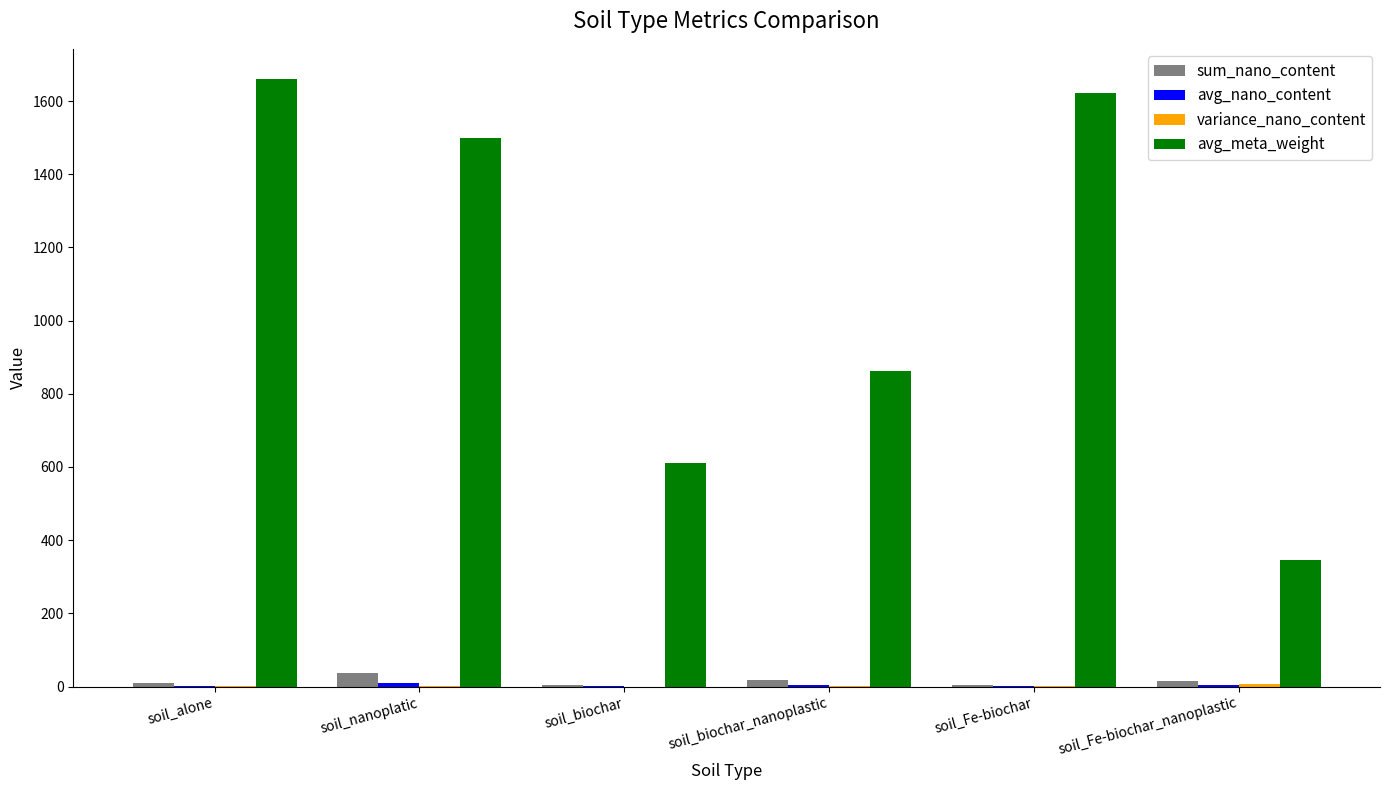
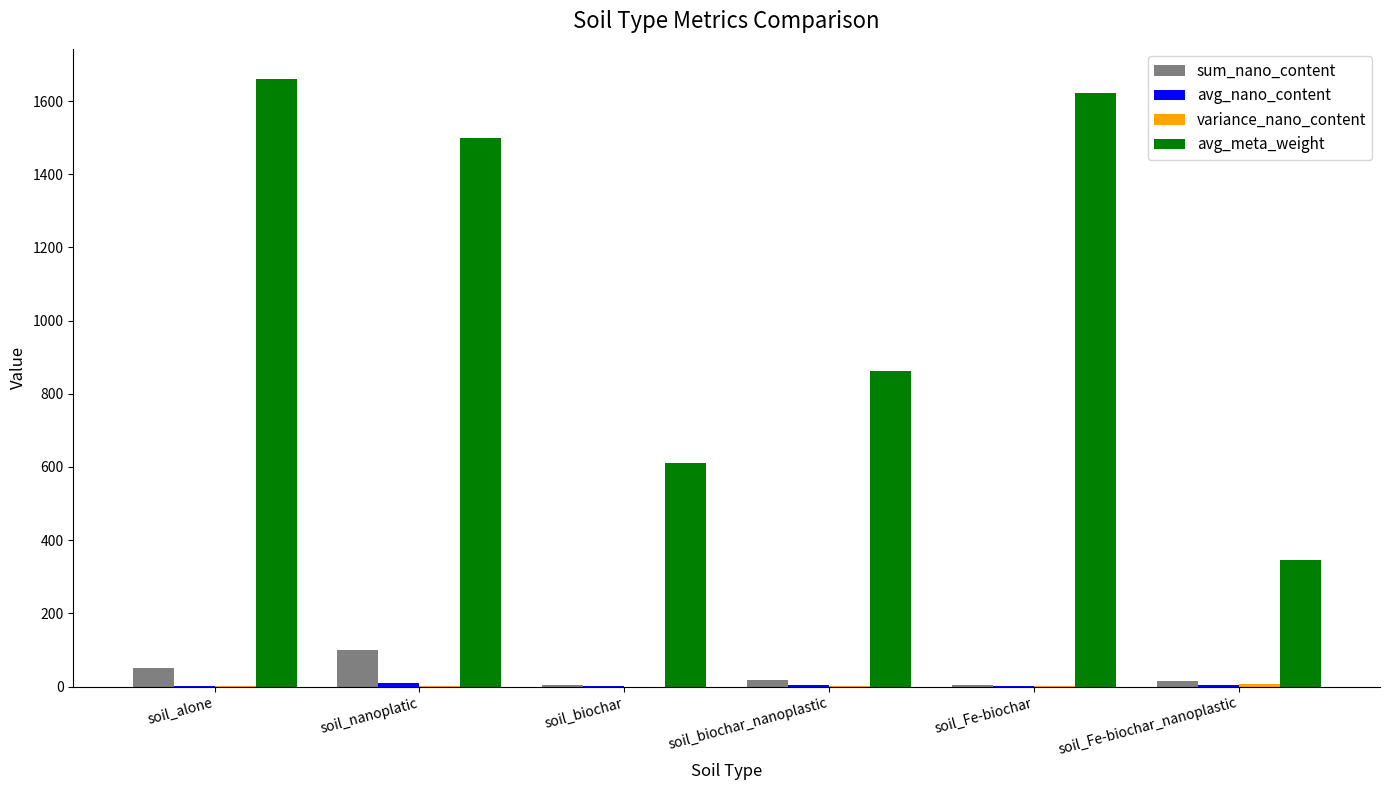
sum_nano_content, soil_alone: 10 -> 50
sum_nano_content, soil_nanoplatic: 40 -> 100
